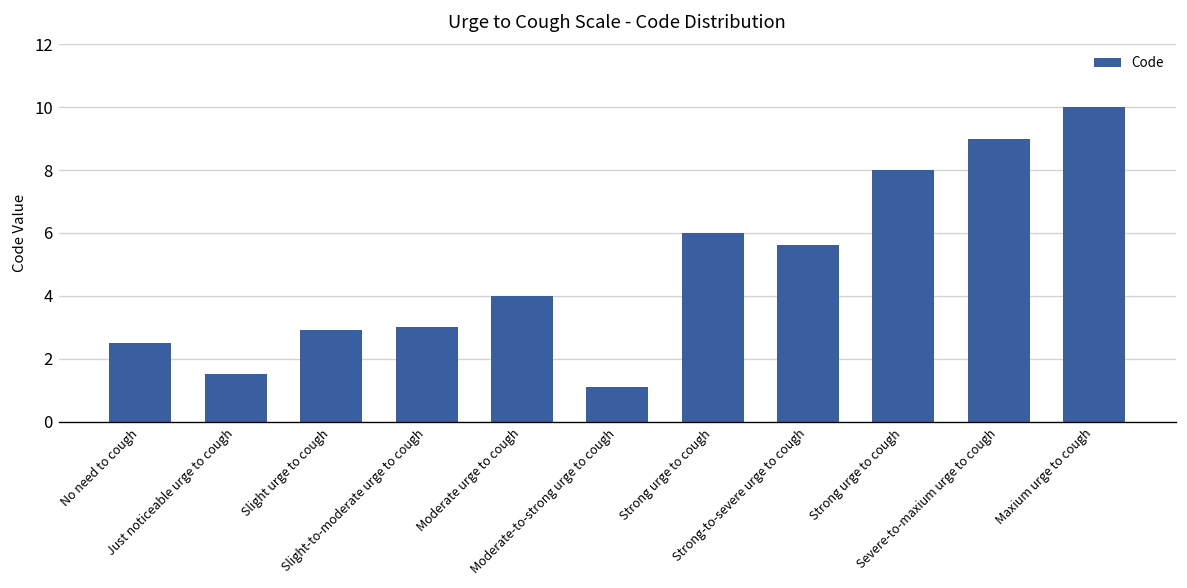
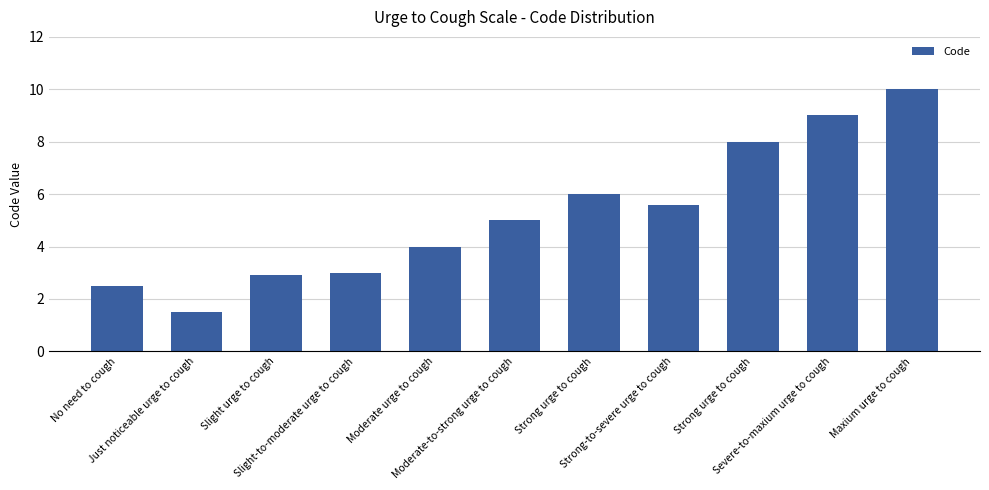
Moderate-to-strong urge to cough: 1.1 -> 5.0
